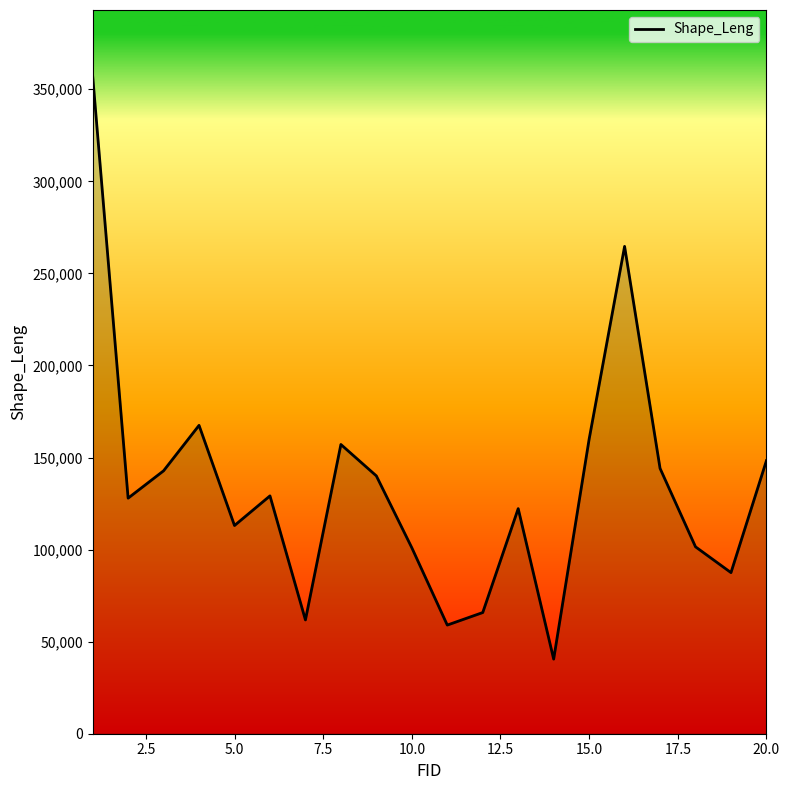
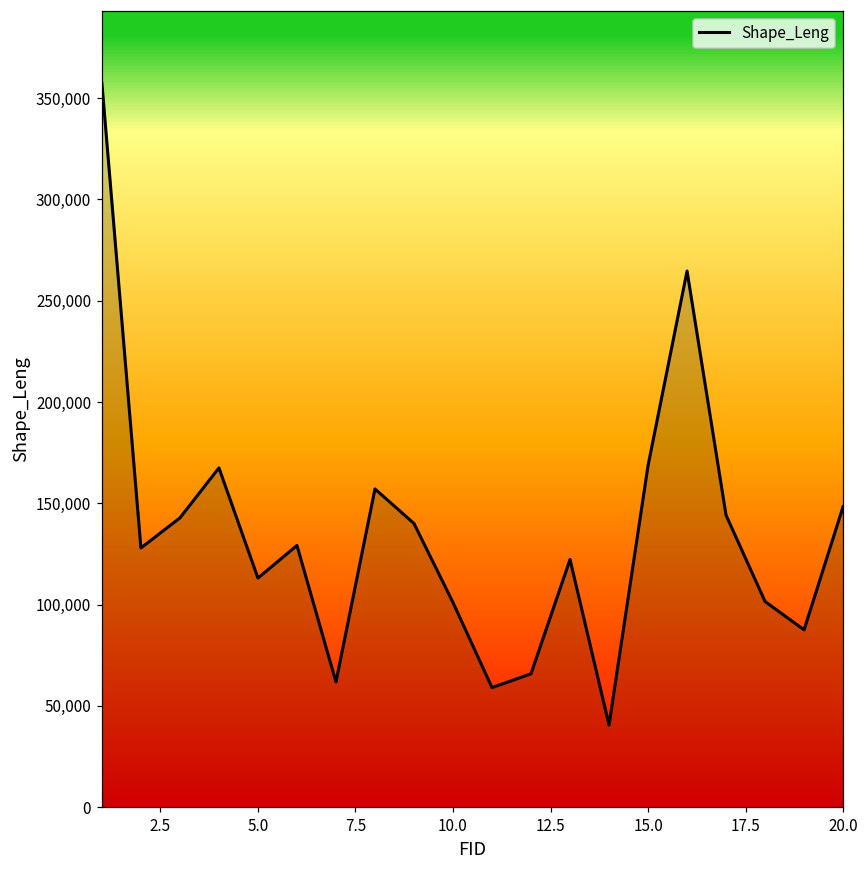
15.0: 160,000 -> 169,000
